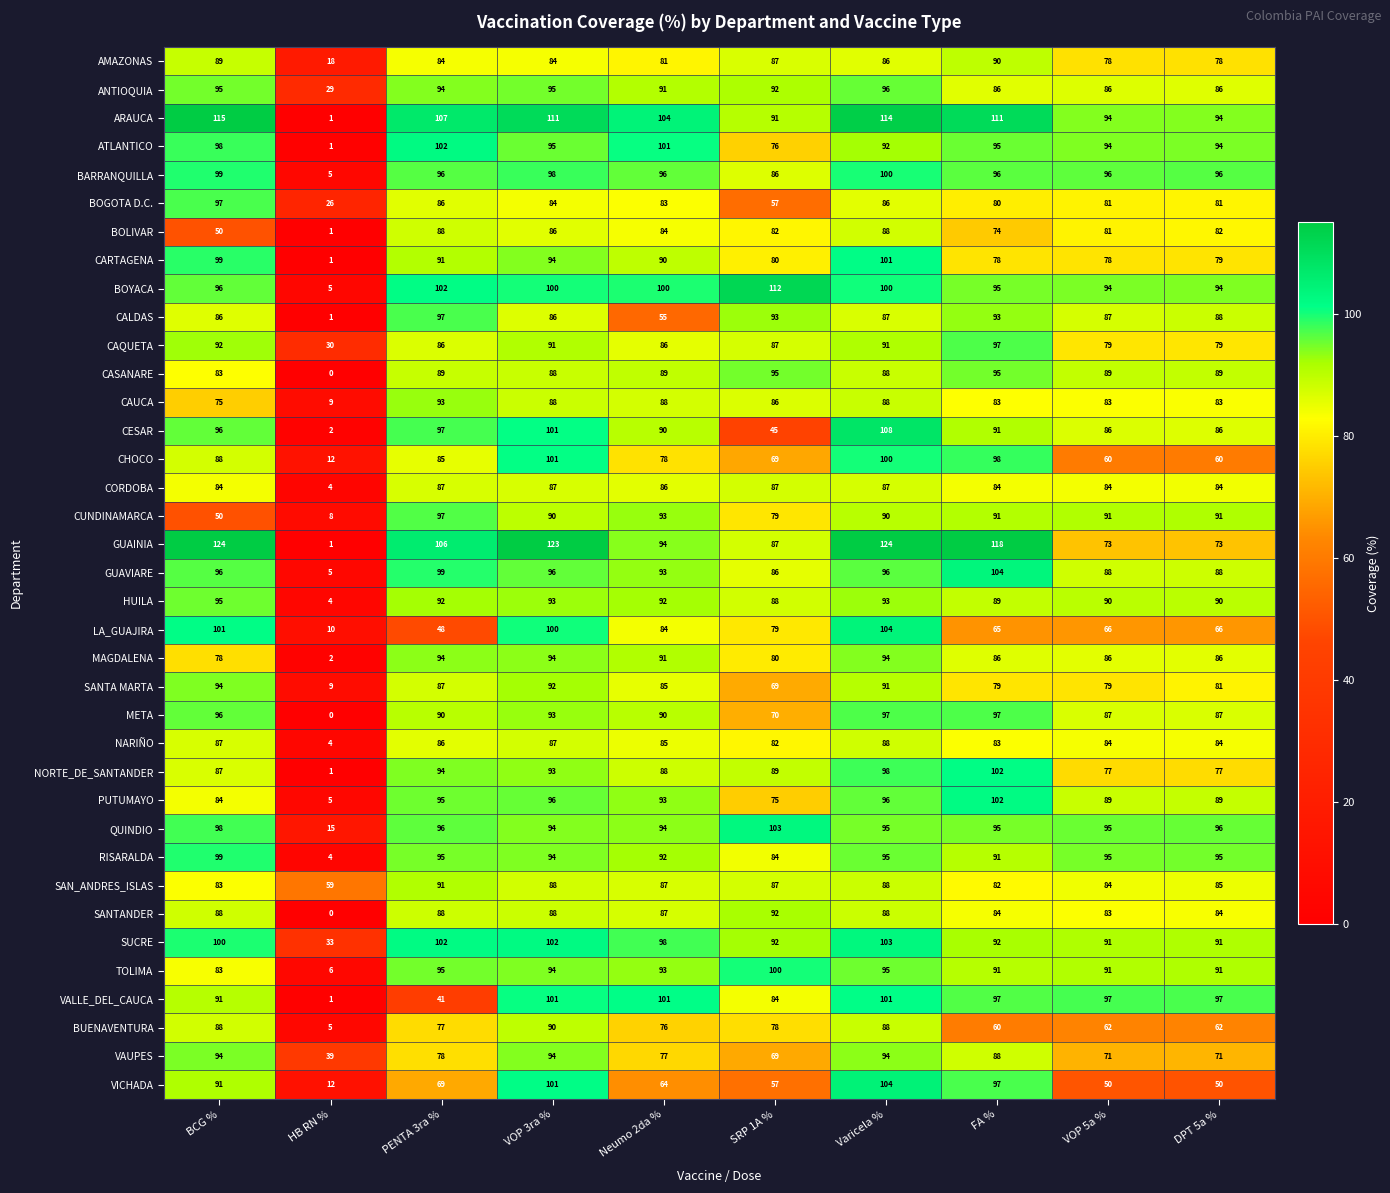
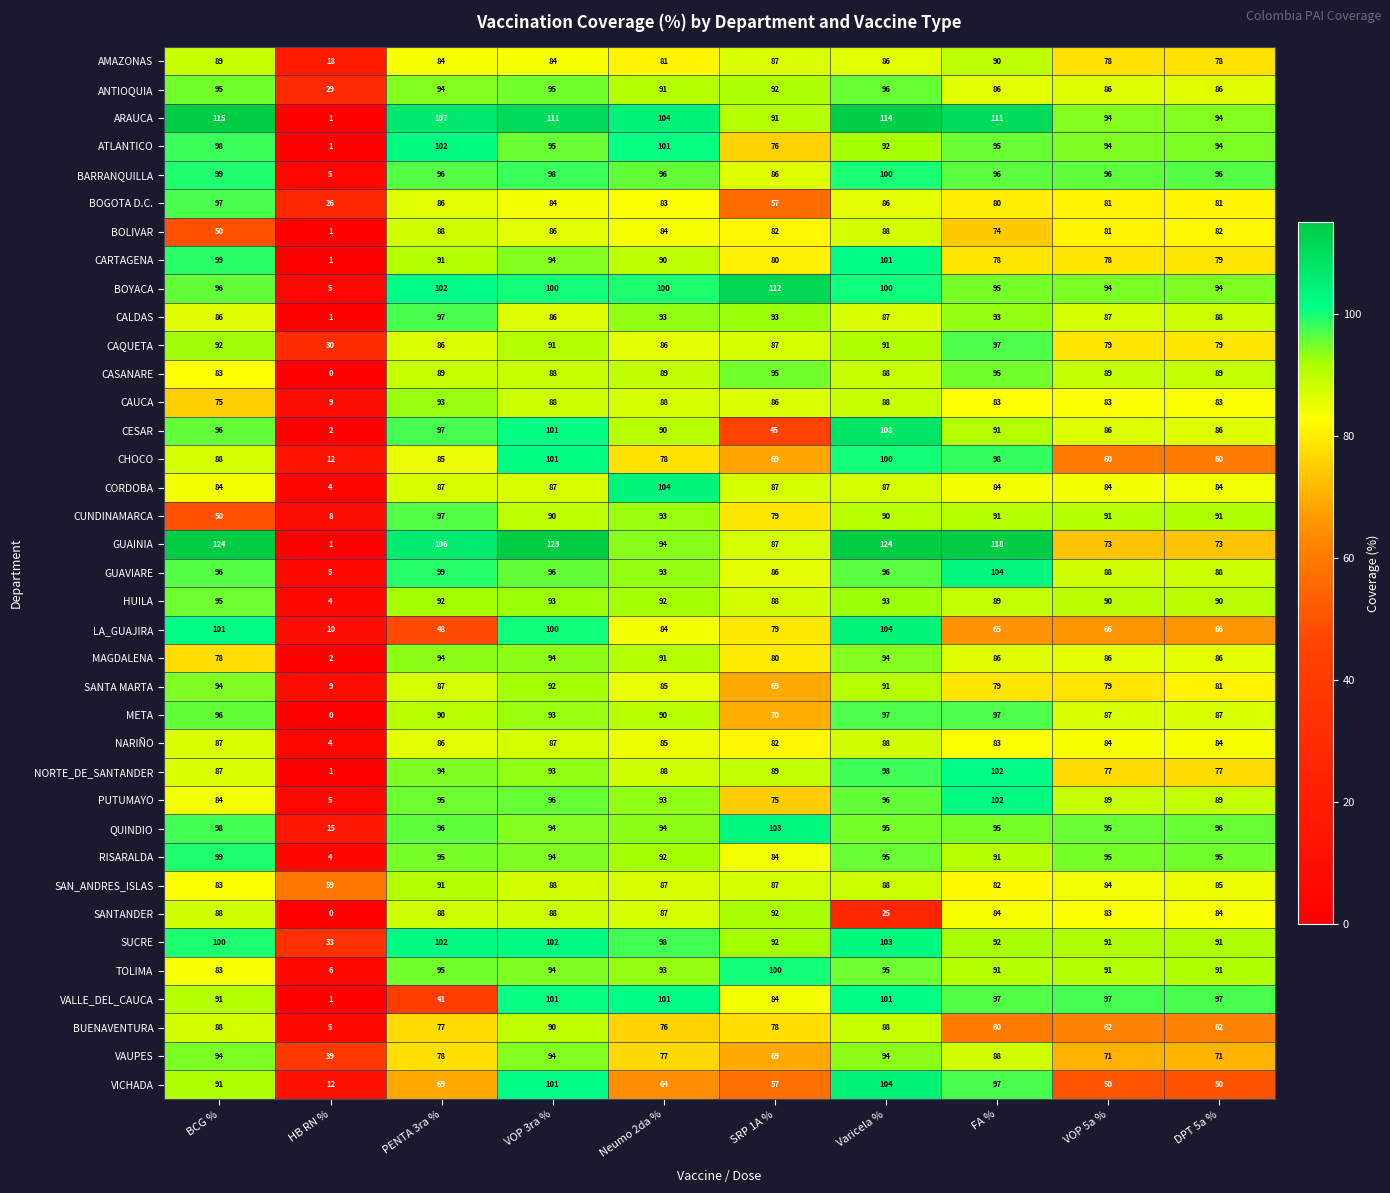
CALDAS, Neumo 2da %: 55 -> 93
CORDOBA, Neumo 2da %: 86 -> 104
SANTANDER, Varicela %: 88 -> 25
